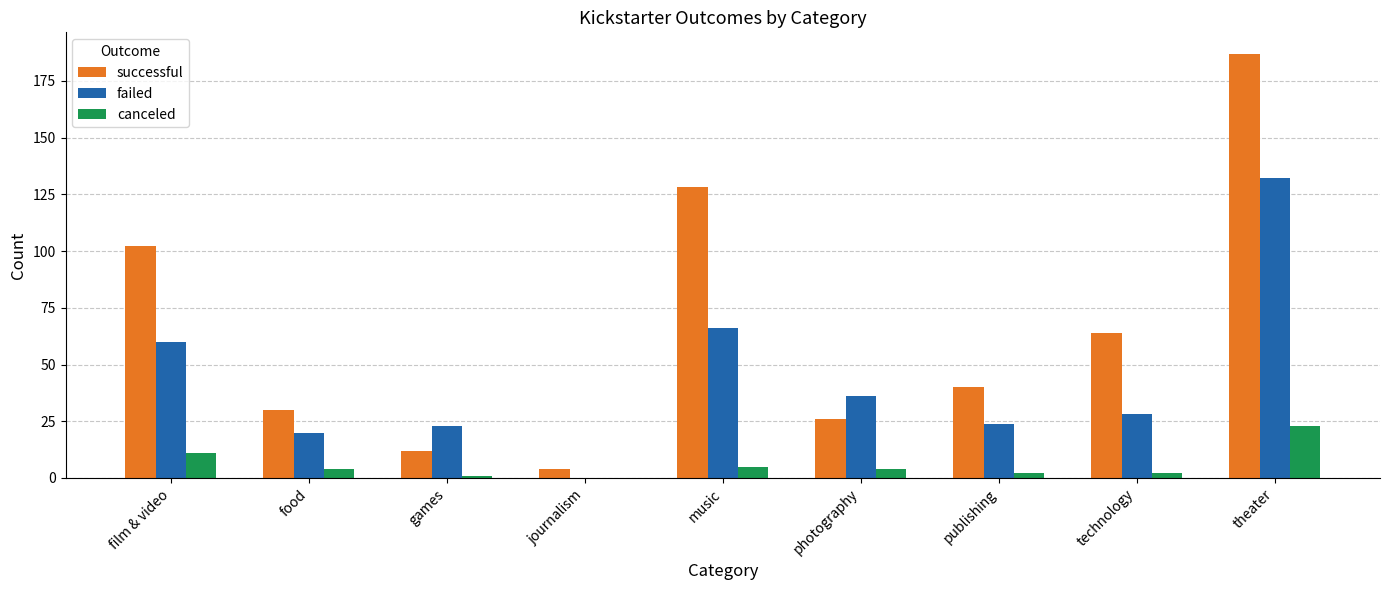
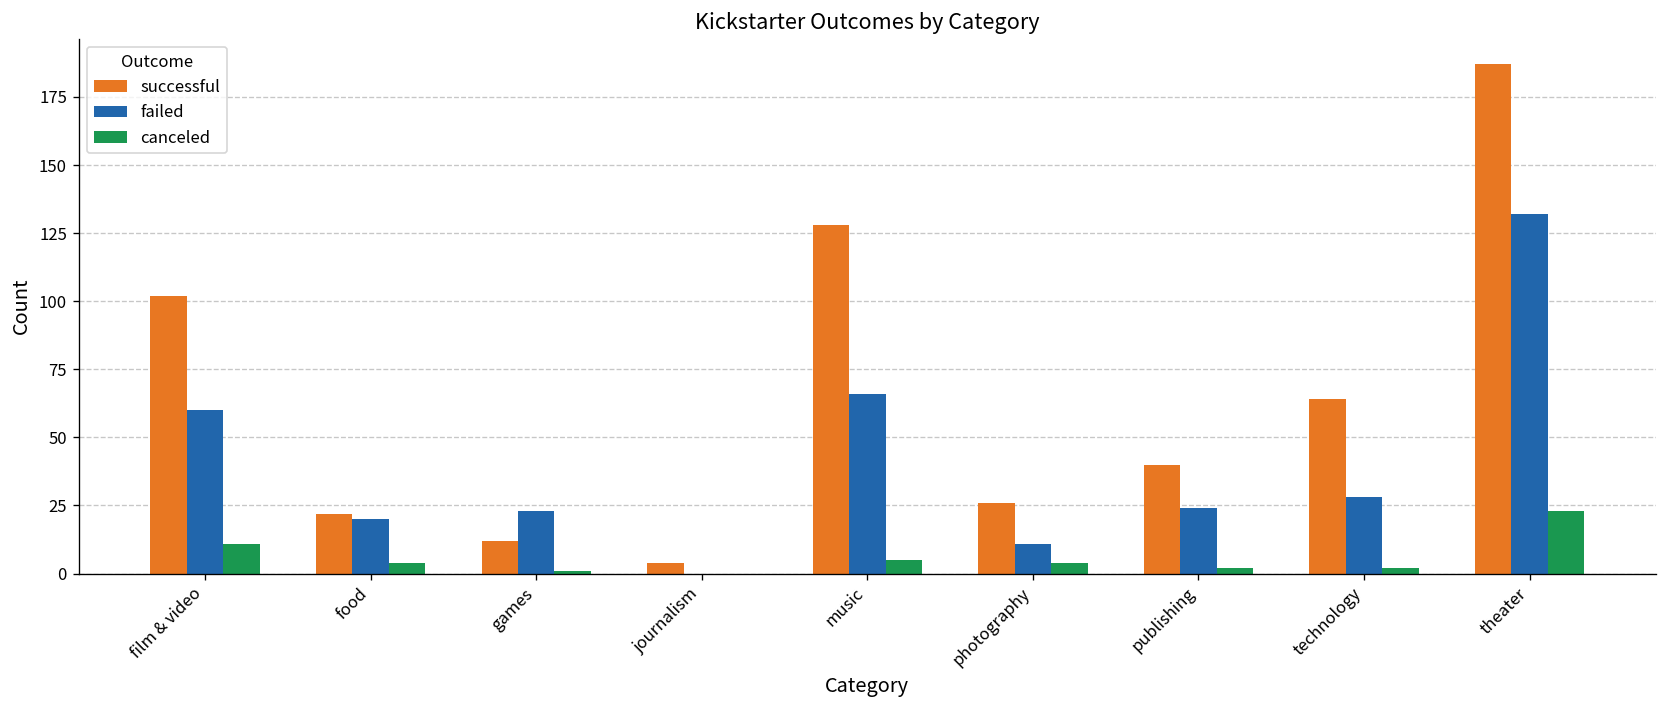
successful, food: 30 -> 22
failed, photography: 36 -> 11
